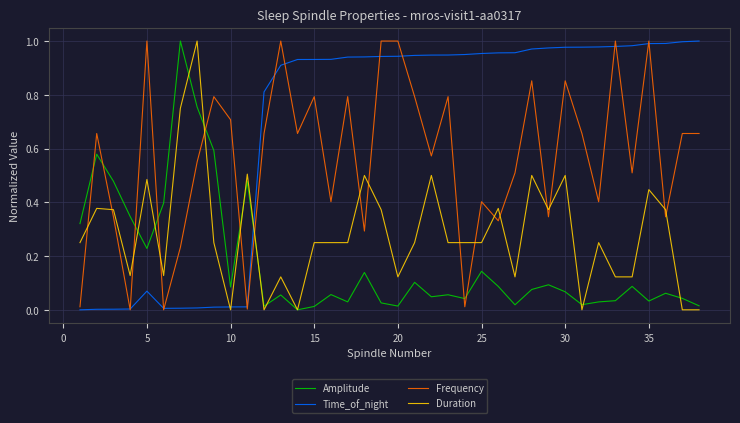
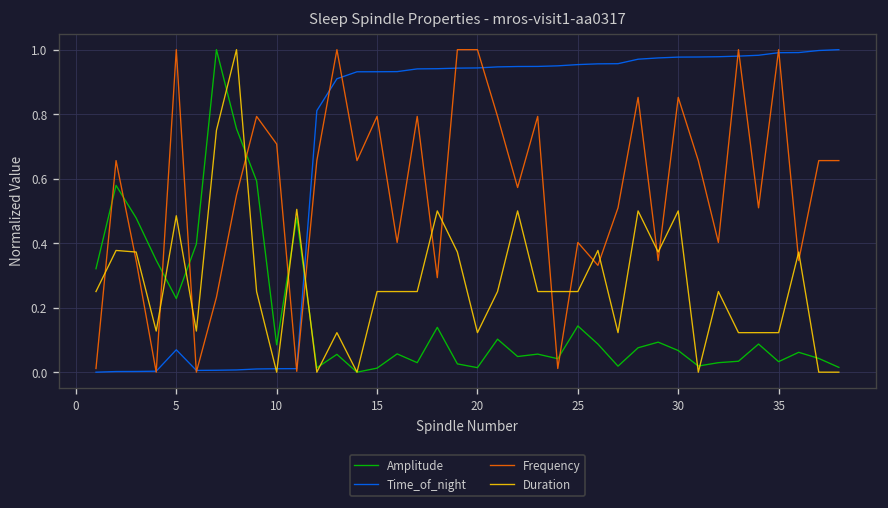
Duration, 35: 0.45 -> 0.12
